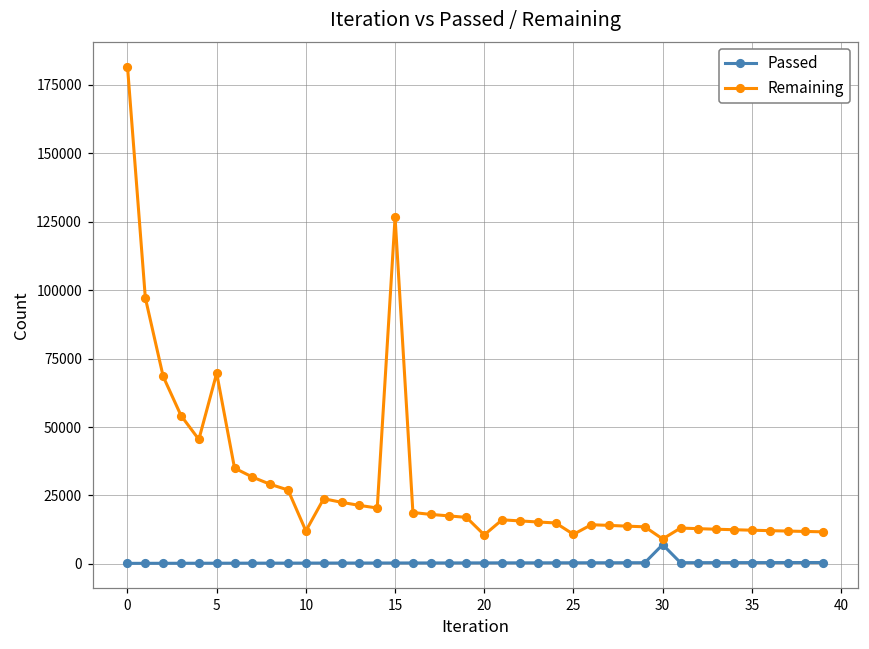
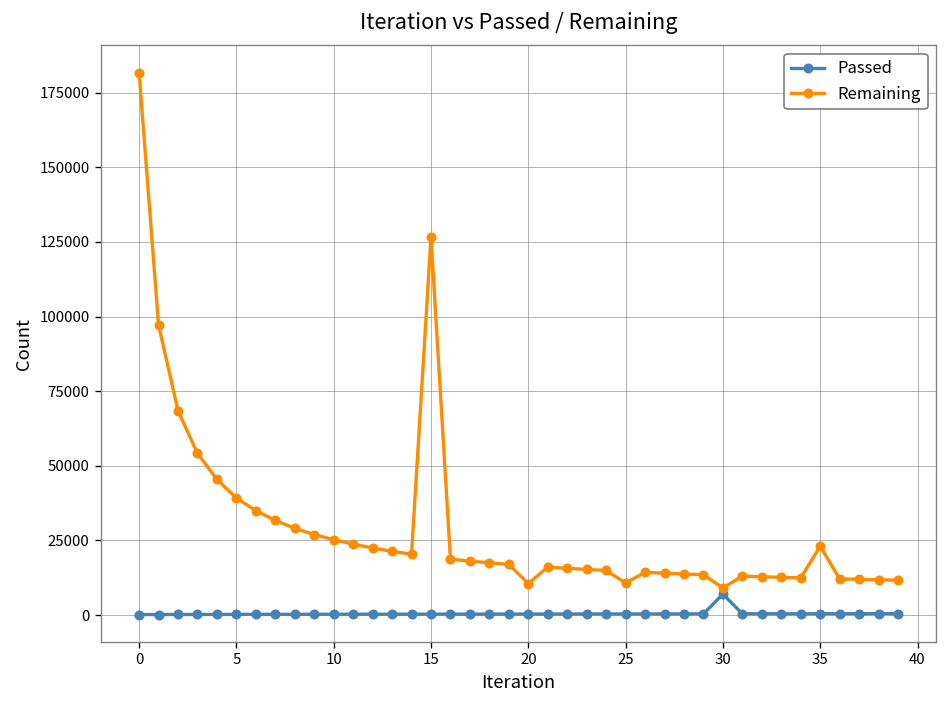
Remaining, 5: 70000 -> 39000
Remaining, 10: 12000 -> 25000
Remaining, 35: 12000 -> 23000
